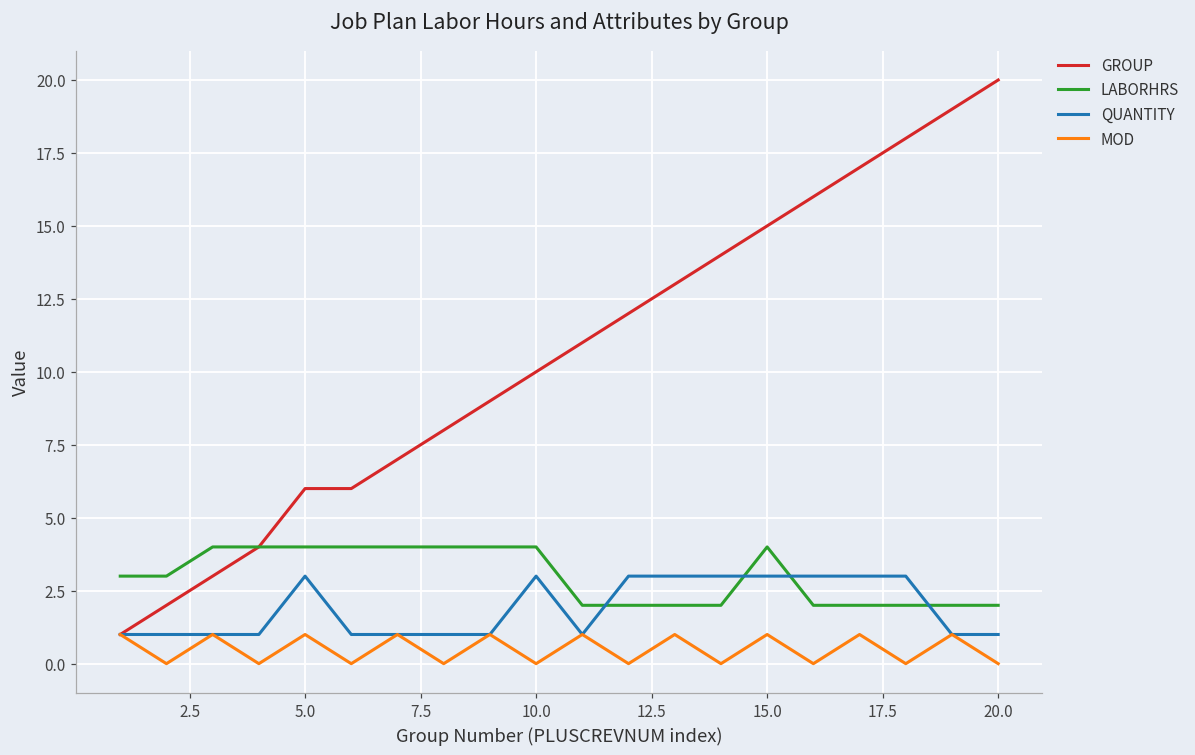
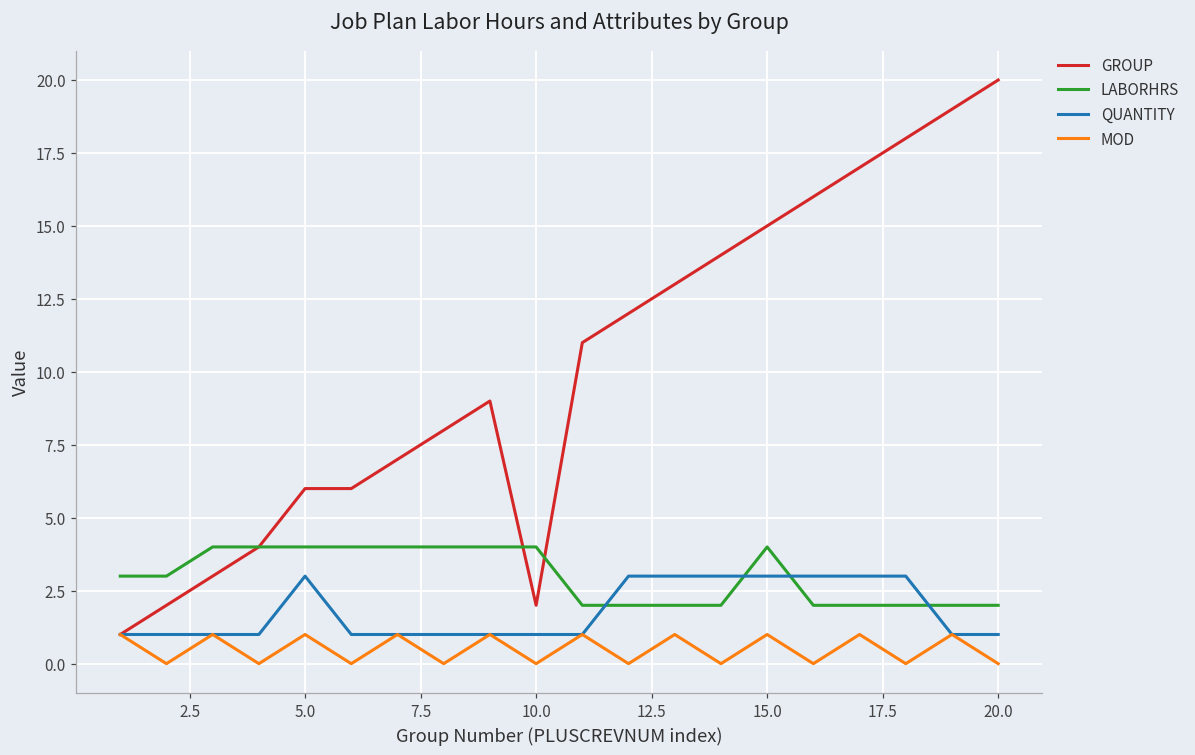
GROUP, 10.0: 10 -> 2
QUANTITY, 10.0: 3 -> 1
